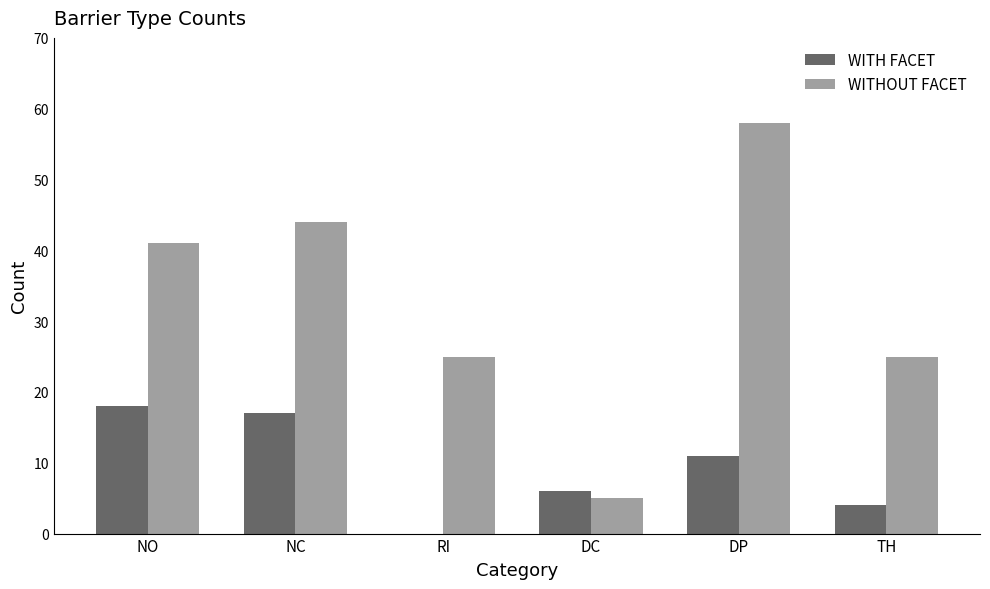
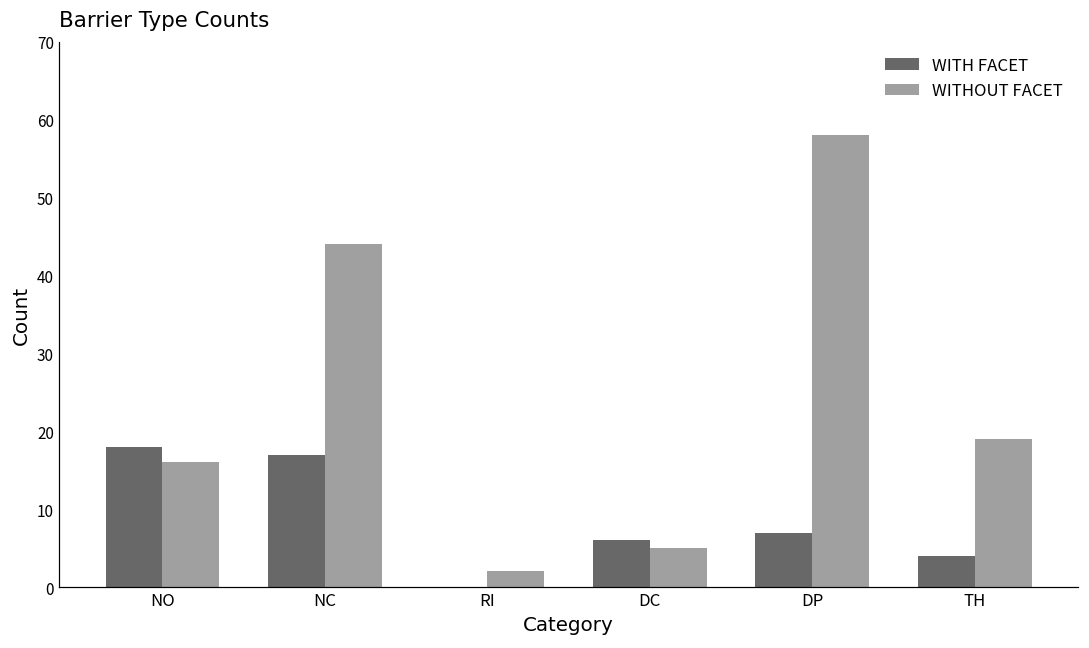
WITHOUT FACET, NO: 41 -> 16
WITHOUT FACET, RI: 25 -> 2
WITH FACET, DP: 11 -> 7
WITHOUT FACET, TH: 25 -> 19
